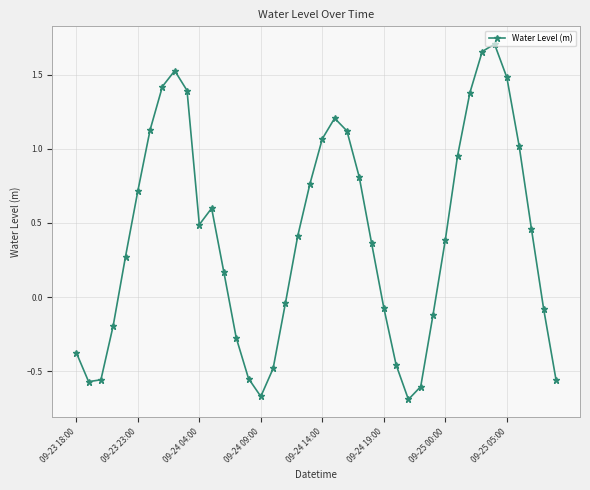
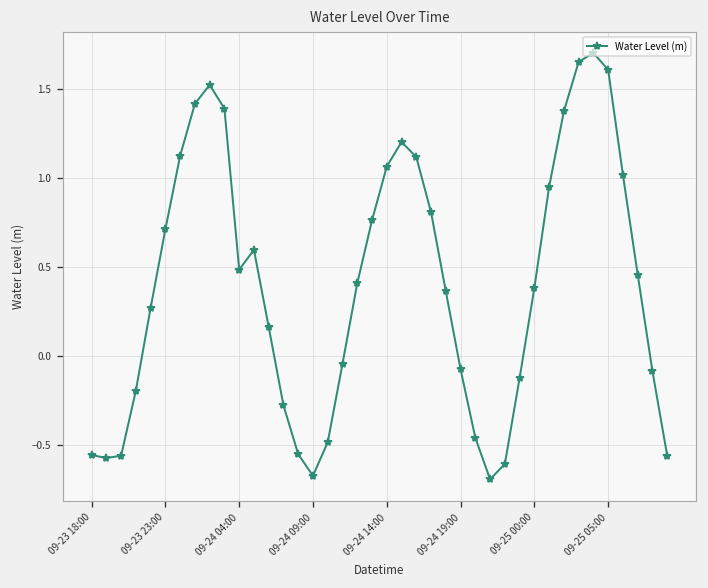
09-23 18:00: -0.38 -> -0.55
09-25 05:00: 1.48 -> 1.61
